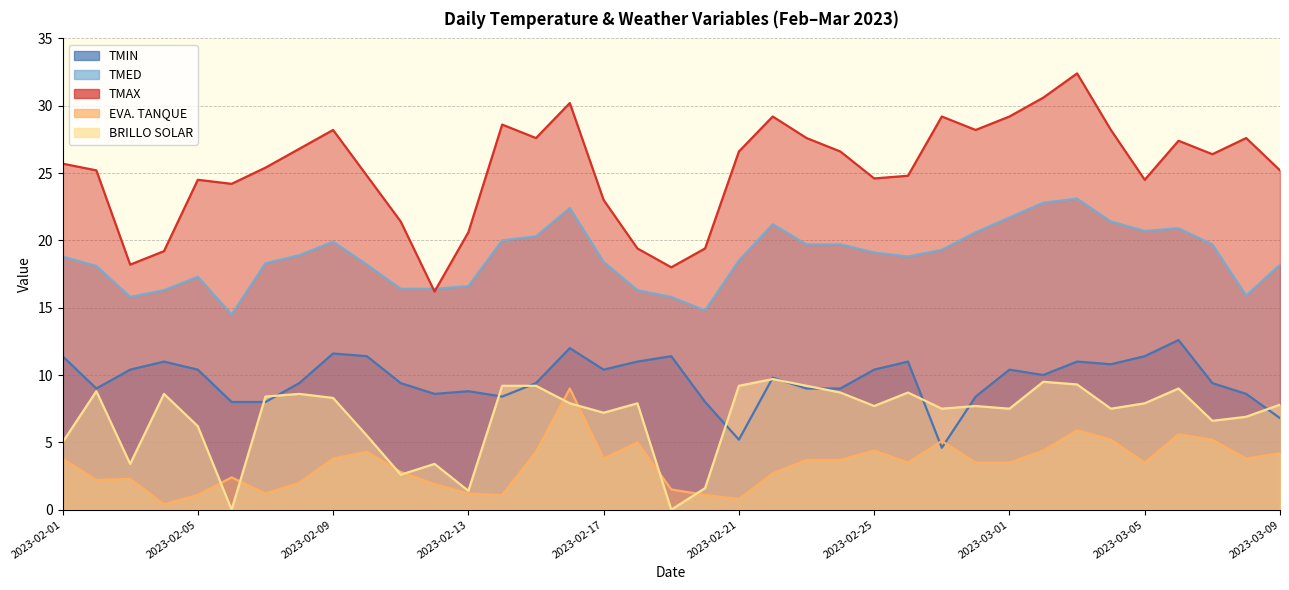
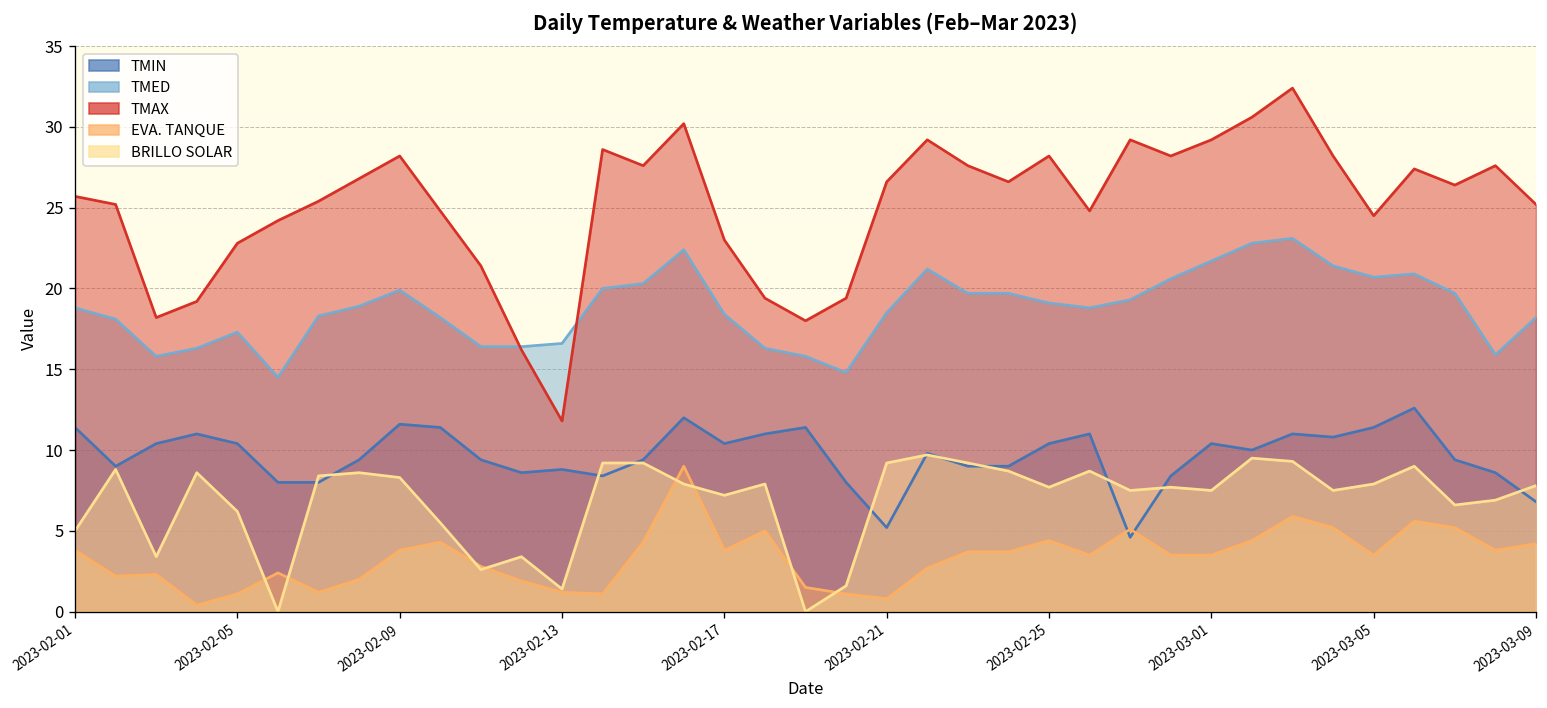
TMAX, 2023-02-05: 24.5 -> 22.8
TMAX, 2023-02-13: 20.6 -> 11.8
TMAX, 2023-02-25: 24.6 -> 28.2
